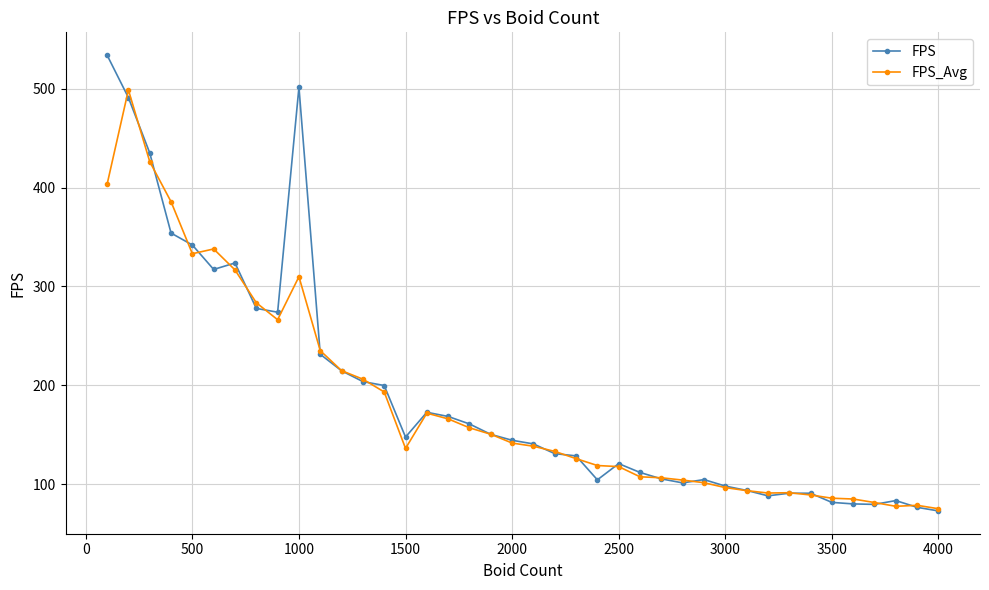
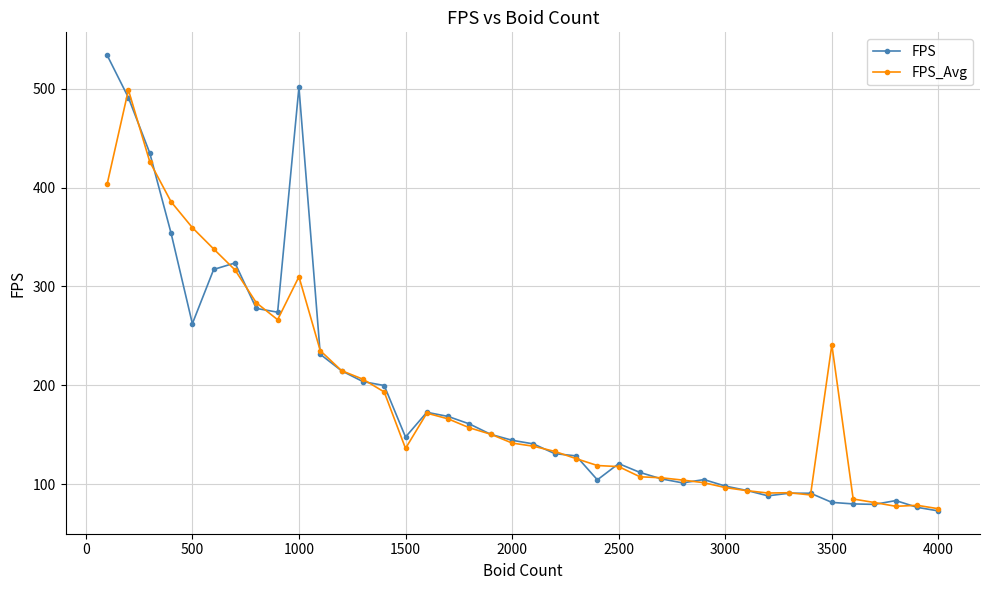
FPS, 500: 340 -> 260
FPS_Avg, 500: 330 -> 360
FPS_Avg, 3500: 90 -> 240
